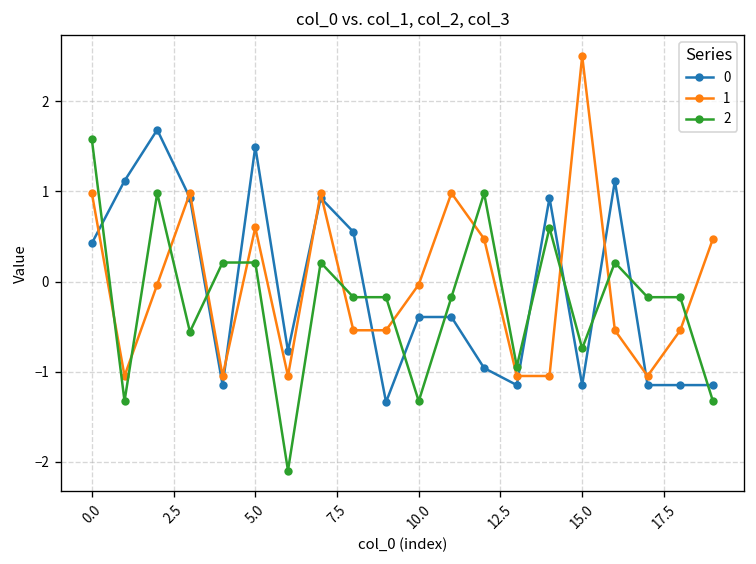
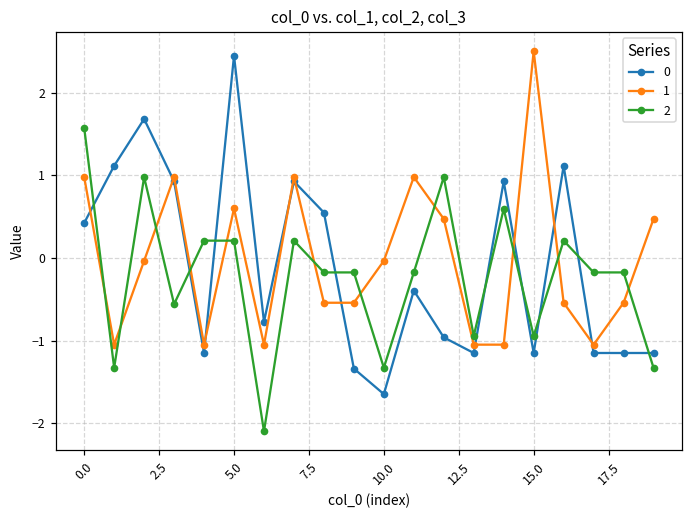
0, 5.0: 1.5 -> 2.4
0, 10.0: -0.4 -> -1.6
2, 15.0: -0.7 -> -0.9
